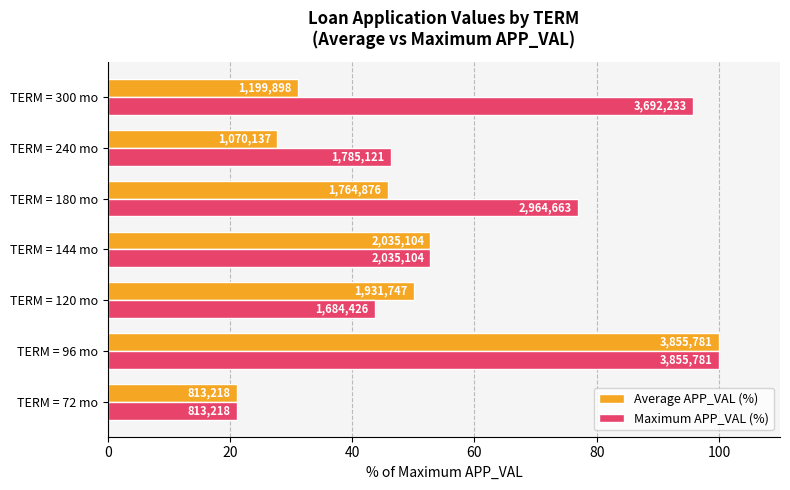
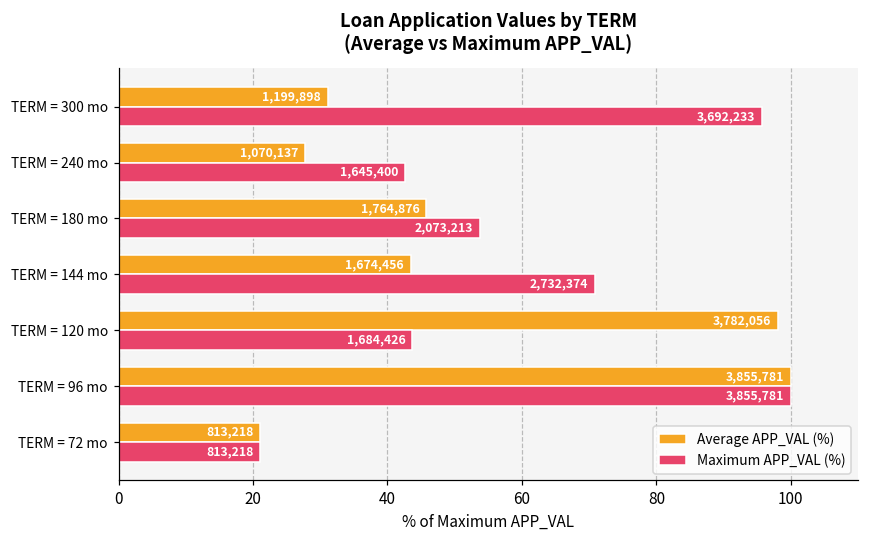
Maximum APP_VAL (%), TERM = 240 mo: 1,785,121 -> 1,645,400
Maximum APP_VAL (%), TERM = 180 mo: 2,964,663 -> 2,073,213
Average APP_VAL (%), TERM = 144 mo: 2,035,104 -> 1,674,456
Maximum APP_VAL (%), TERM = 144 mo: 2,035,104 -> 2,732,374
Average APP_VAL (%), TERM = 120 mo: 1,931,747 -> 3,782,056
